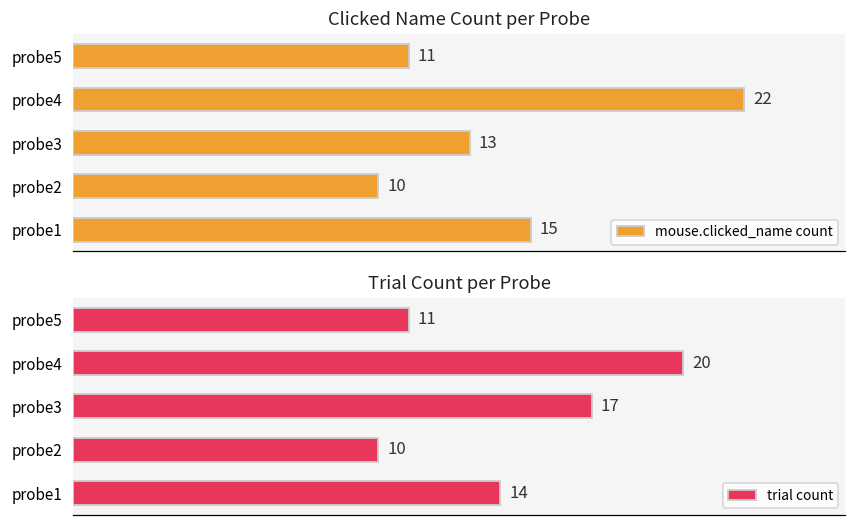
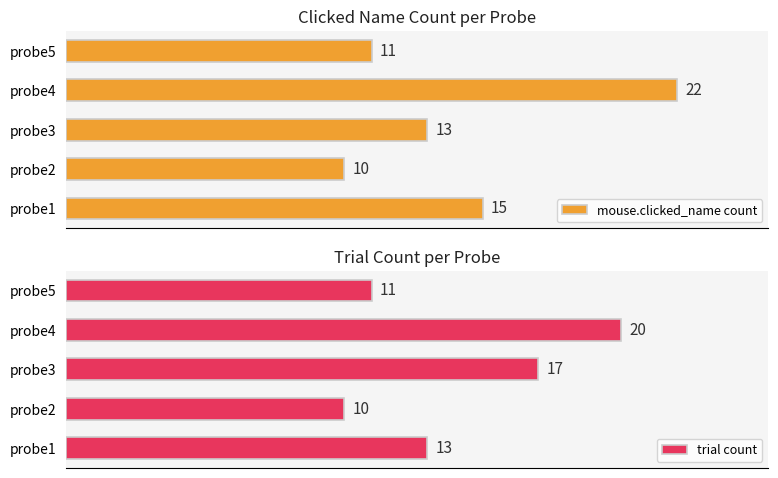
Trial Count per Probe, probe1: 14 -> 13
